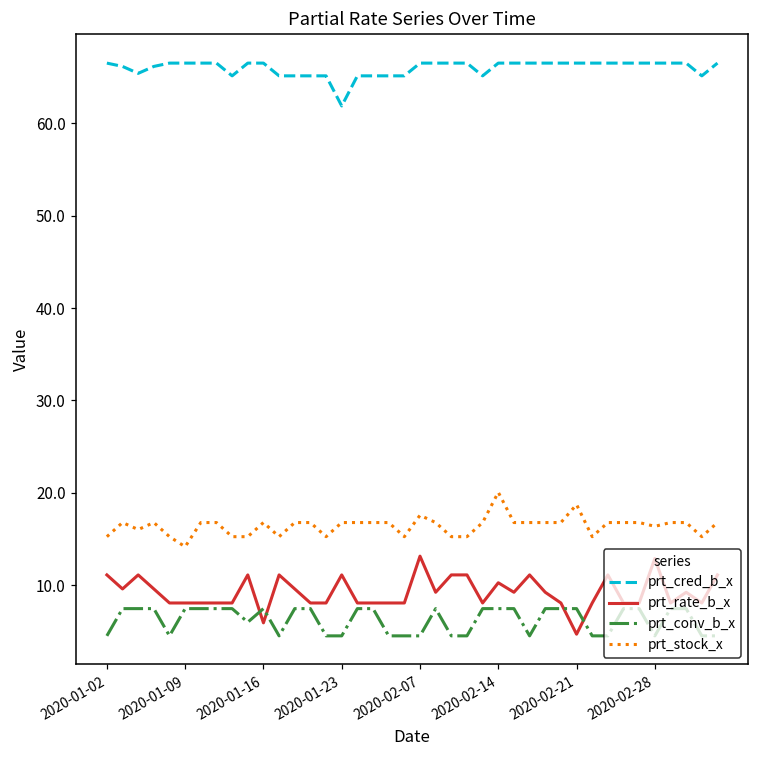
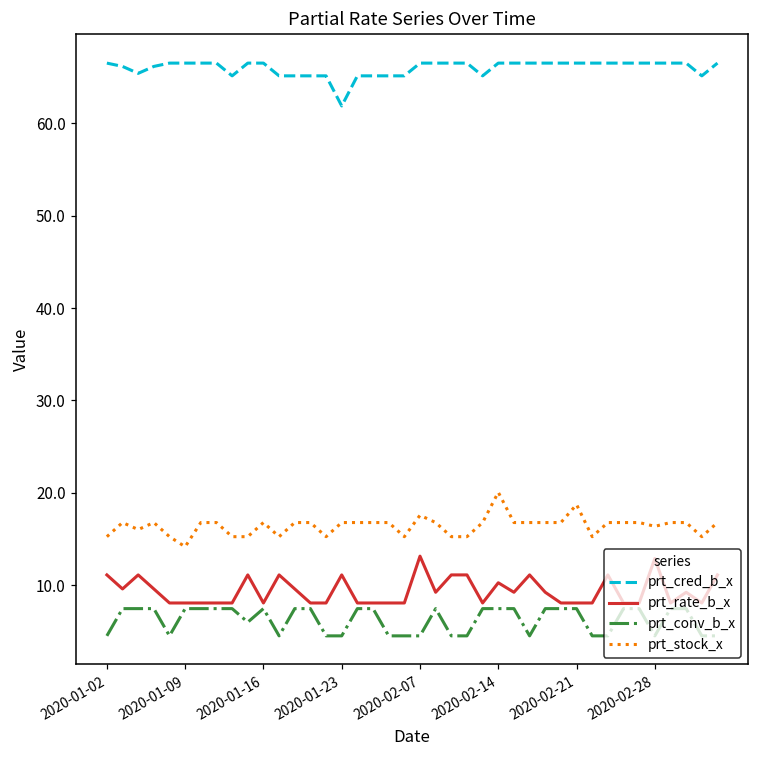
prt_rate_b_x, 2020-01-16: 6 -> 8
prt_rate_b_x, 2020-02-21: 5 -> 8
